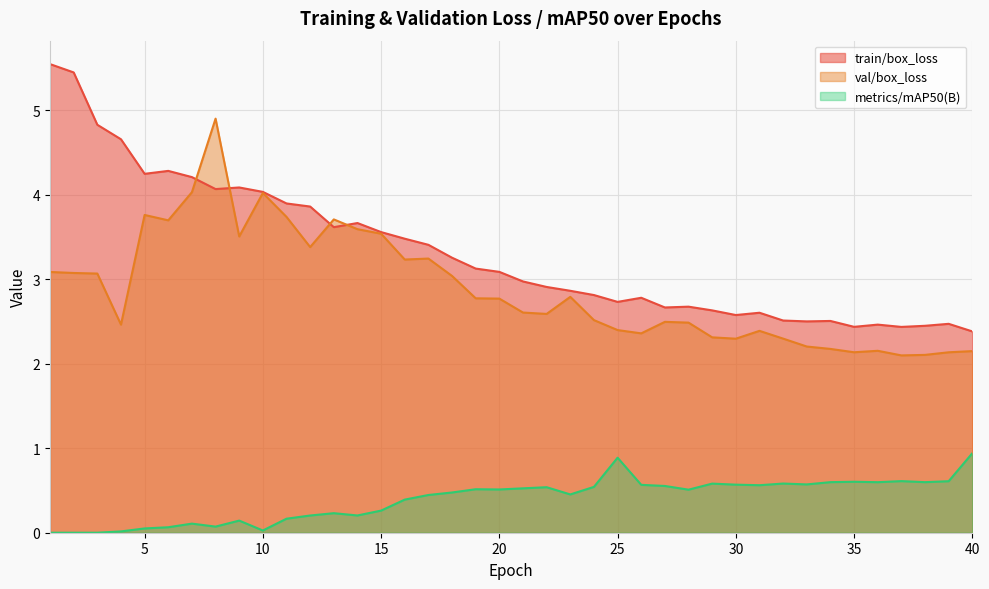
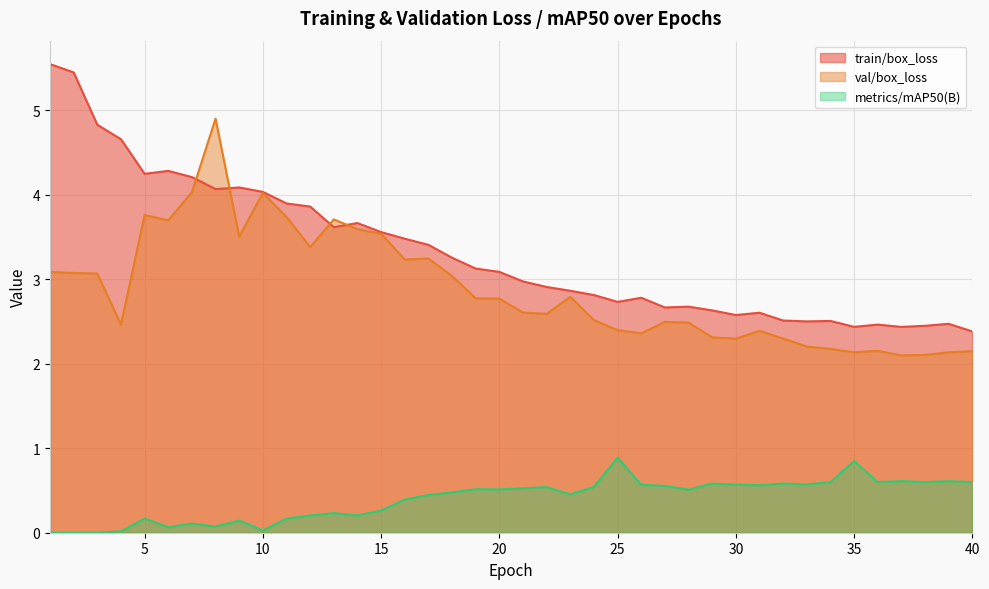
metrics/mAP50(B), 5: 0.1 -> 0.2
metrics/mAP50(B), 35: 0.6 -> 0.8
metrics/mAP50(B), 40: 0.9 -> 0.6
